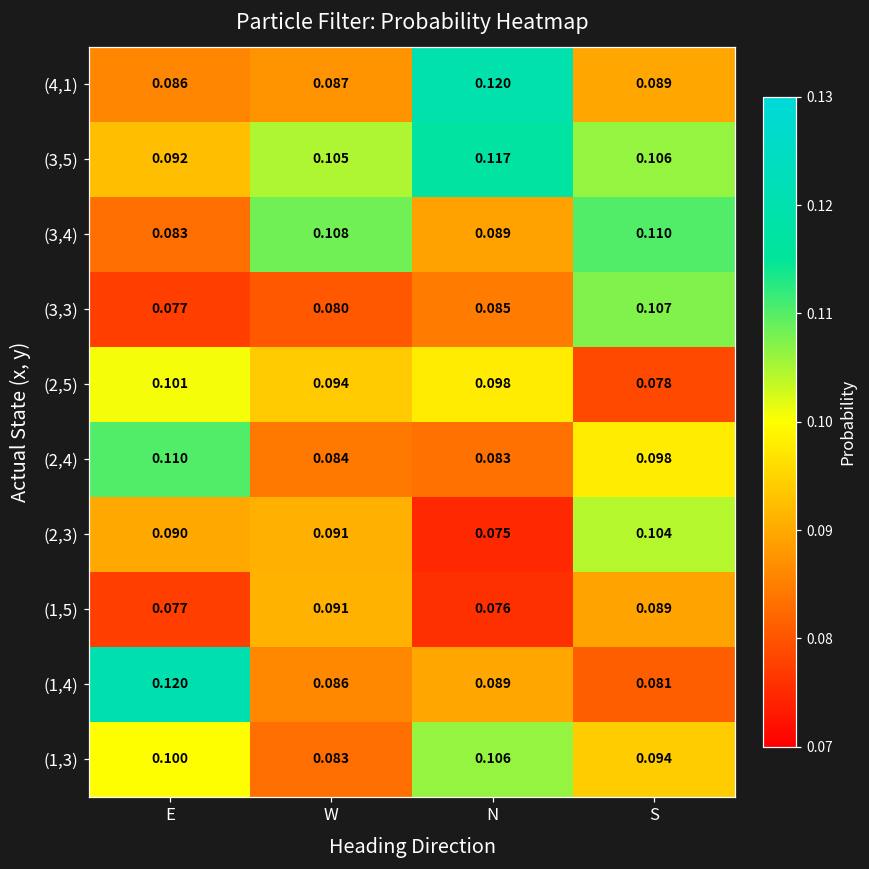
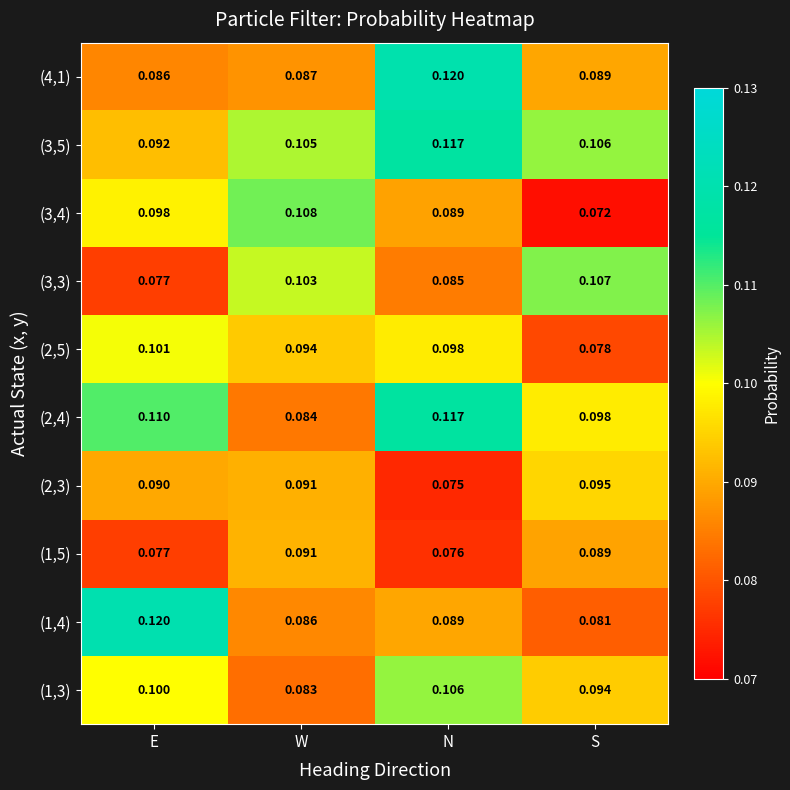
(3,4), E: 0.083 -> 0.098
(3,4), S: 0.110 -> 0.072
(3,3), W: 0.080 -> 0.103
(2,4), N: 0.083 -> 0.117
(2,3), S: 0.104 -> 0.095
